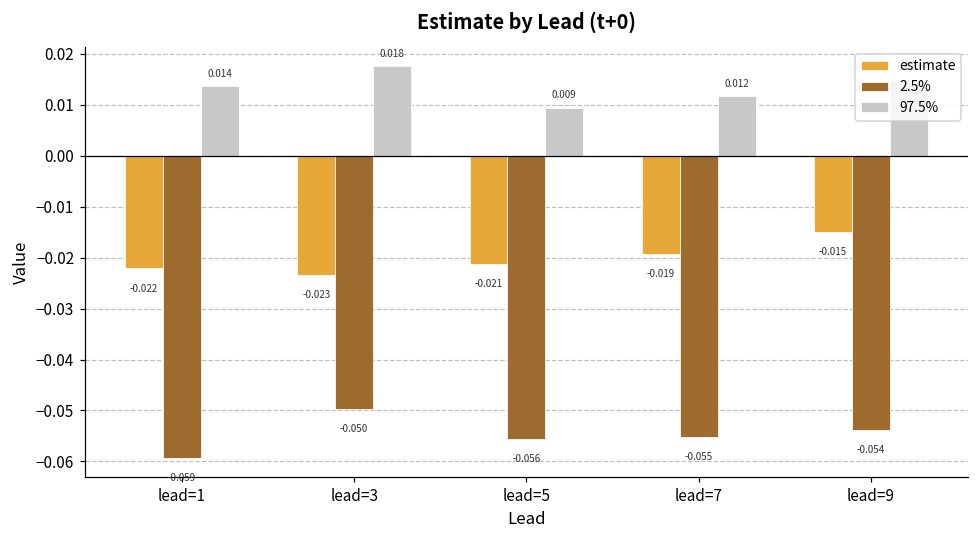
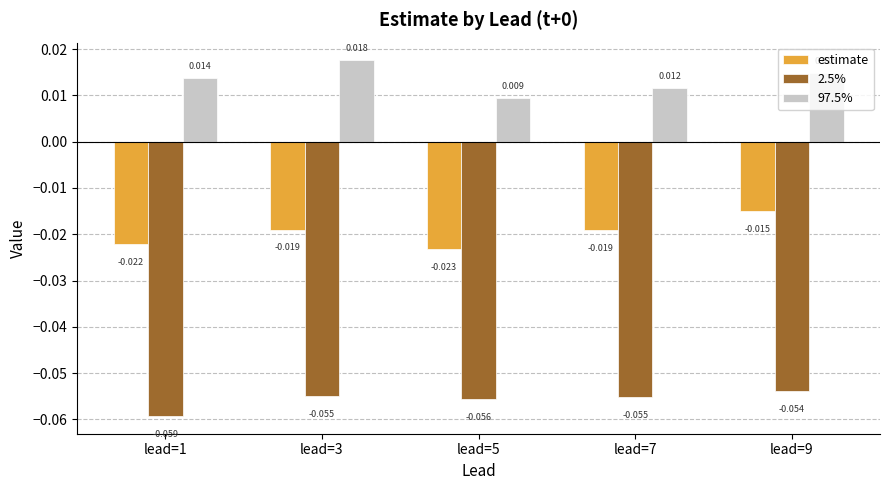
estimate, lead=3: -0.023 -> -0.019
2.5%, lead=3: -0.050 -> -0.055
estimate, lead=5: -0.021 -> -0.023
